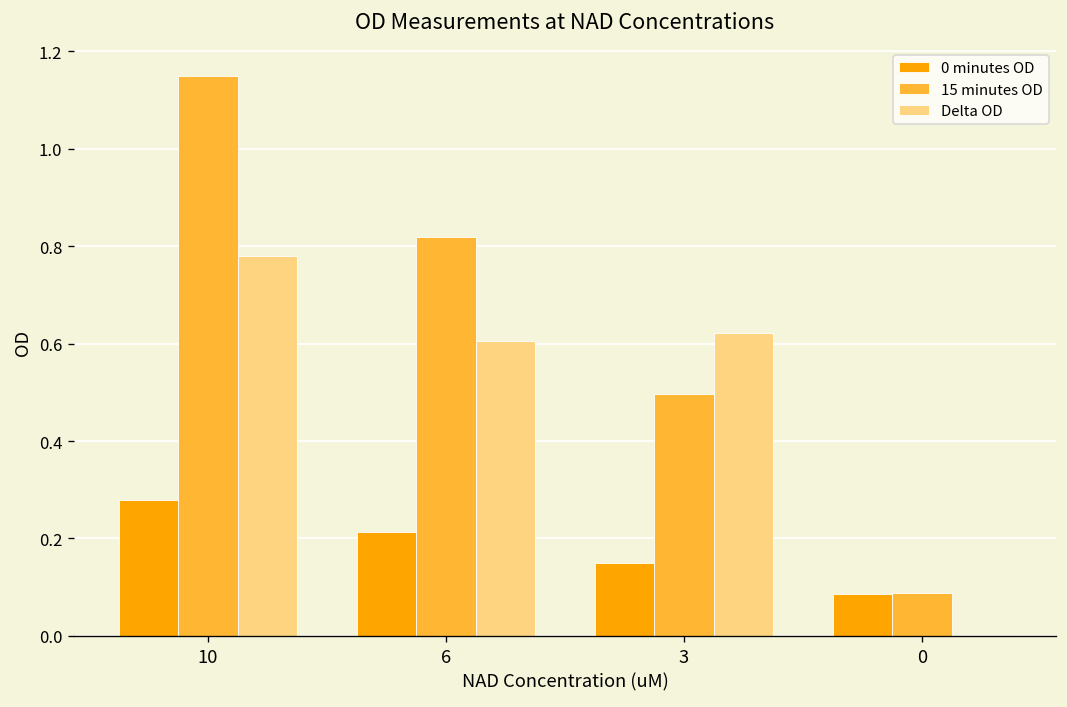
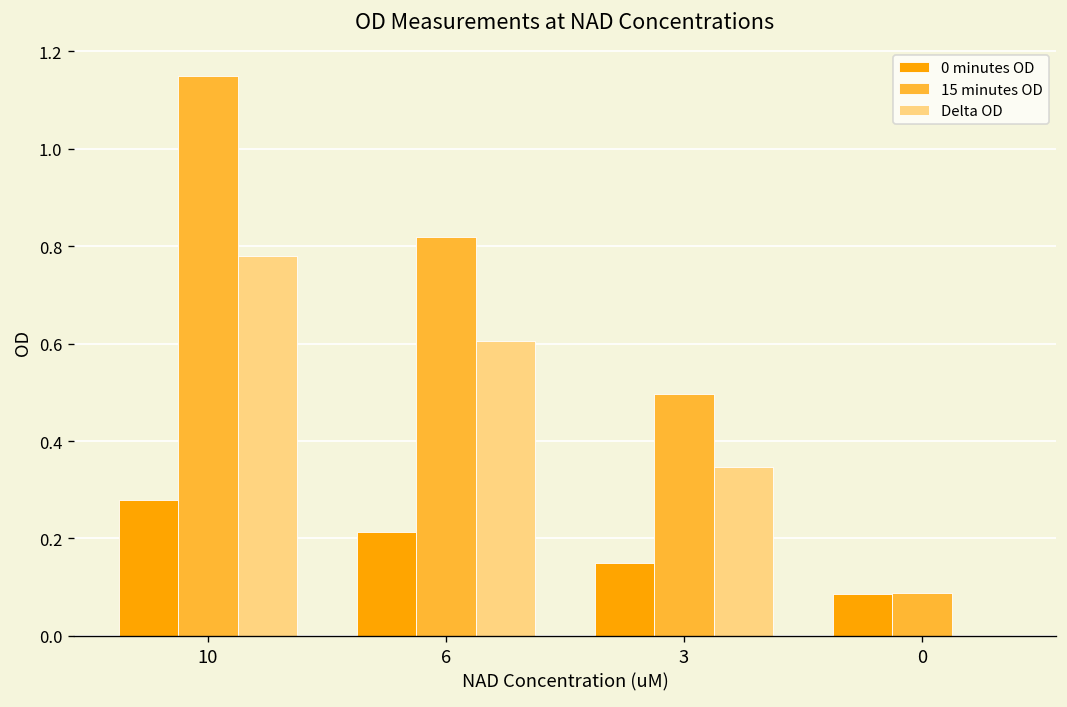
Delta OD, 3: 0.62 -> 0.35
